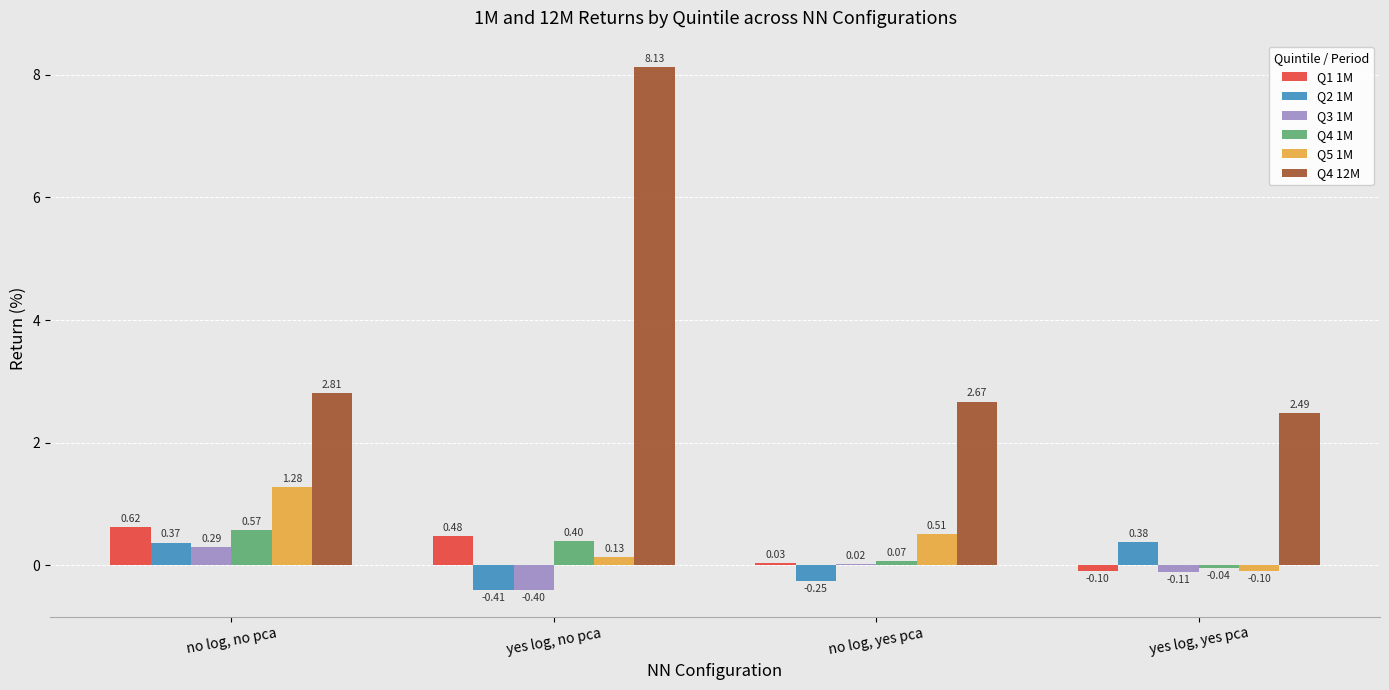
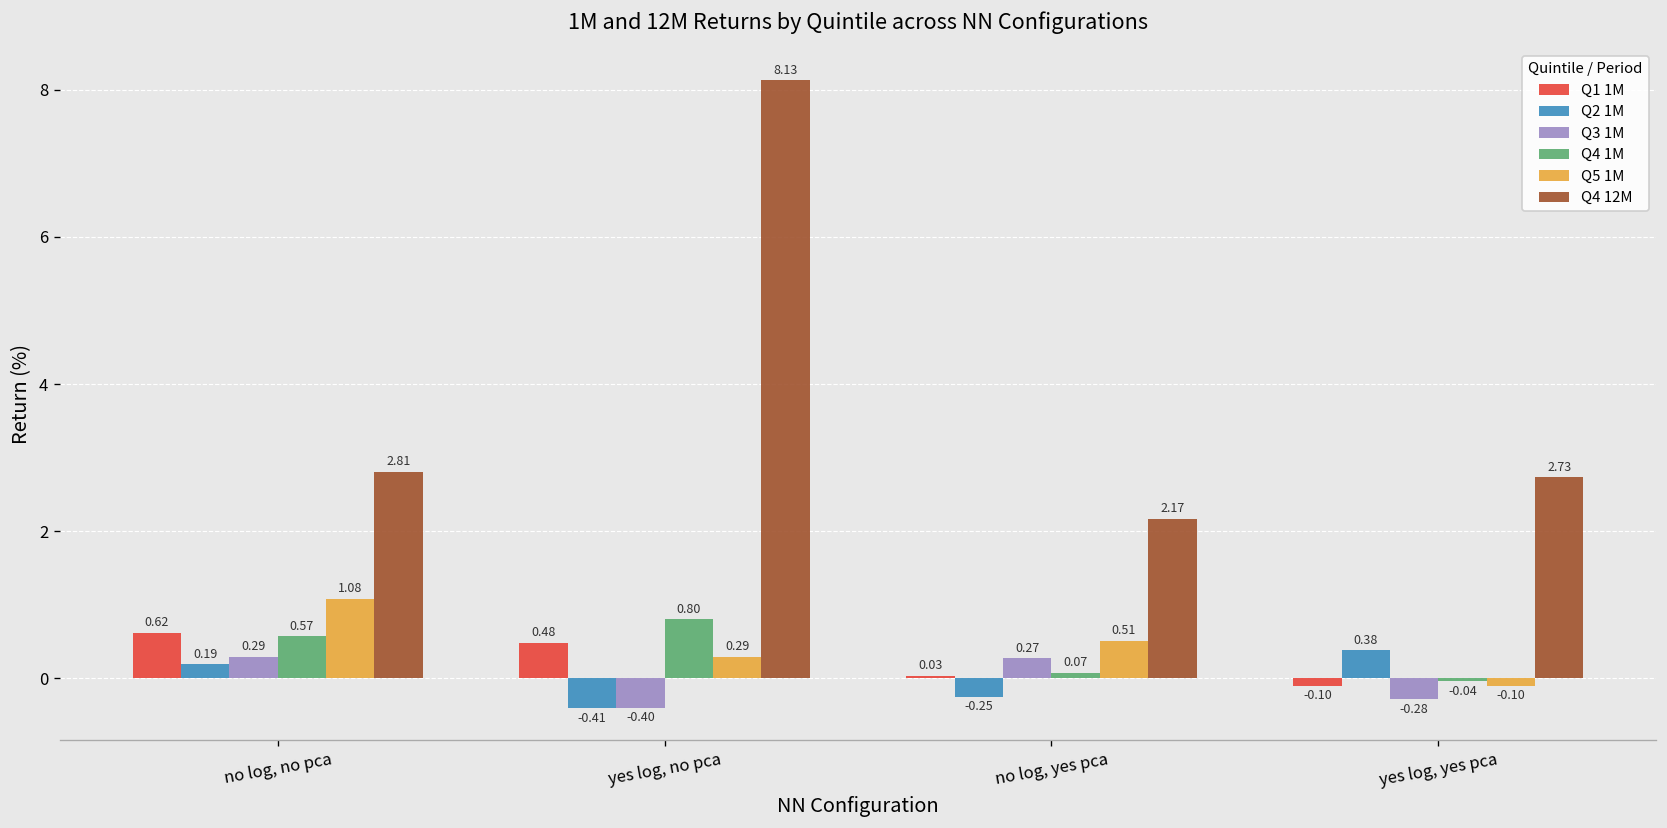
Q2 1M, no log, no pca: 0.37 -> 0.19
Q5 1M, no log, no pca: 1.28 -> 1.08
Q4 1M, yes log, no pca: 0.40 -> 0.80
Q5 1M, yes log, no pca: 0.13 -> 0.29
Q3 1M, no log, yes pca: 0.02 -> 0.27
Q4 12M, no log, yes pca: 2.67 -> 2.17
Q3 1M, yes log, yes pca: -0.11 -> -0.28
Q4 12M, yes log, yes pca: 2.49 -> 2.73
